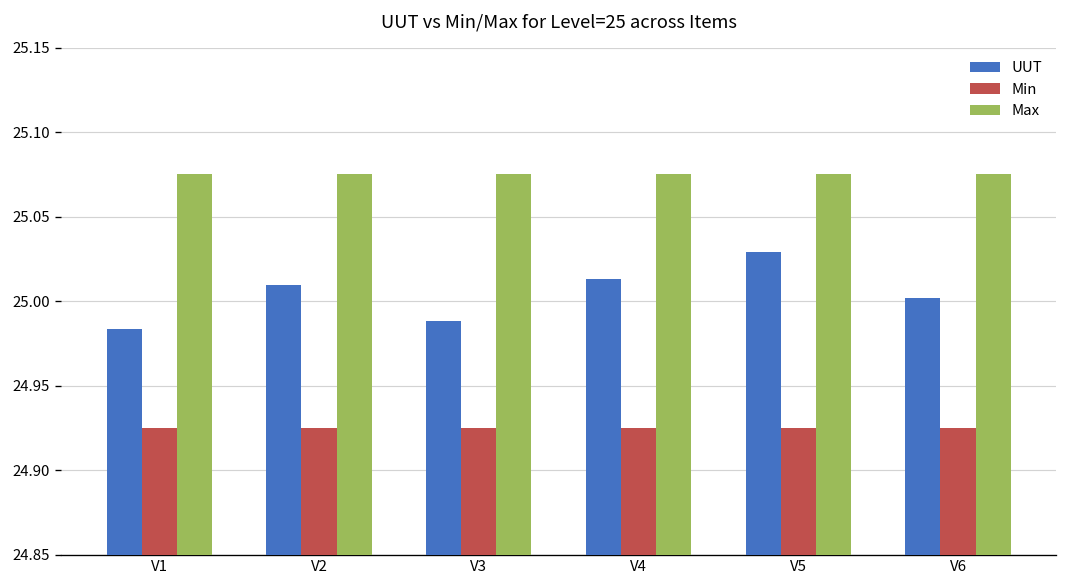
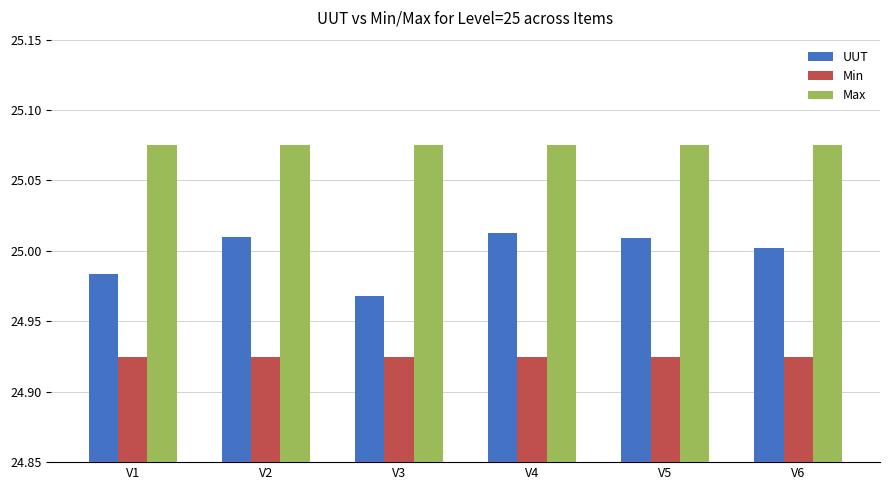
UUT, V3: 24.988 -> 24.968
UUT, V5: 25.029 -> 25.009
